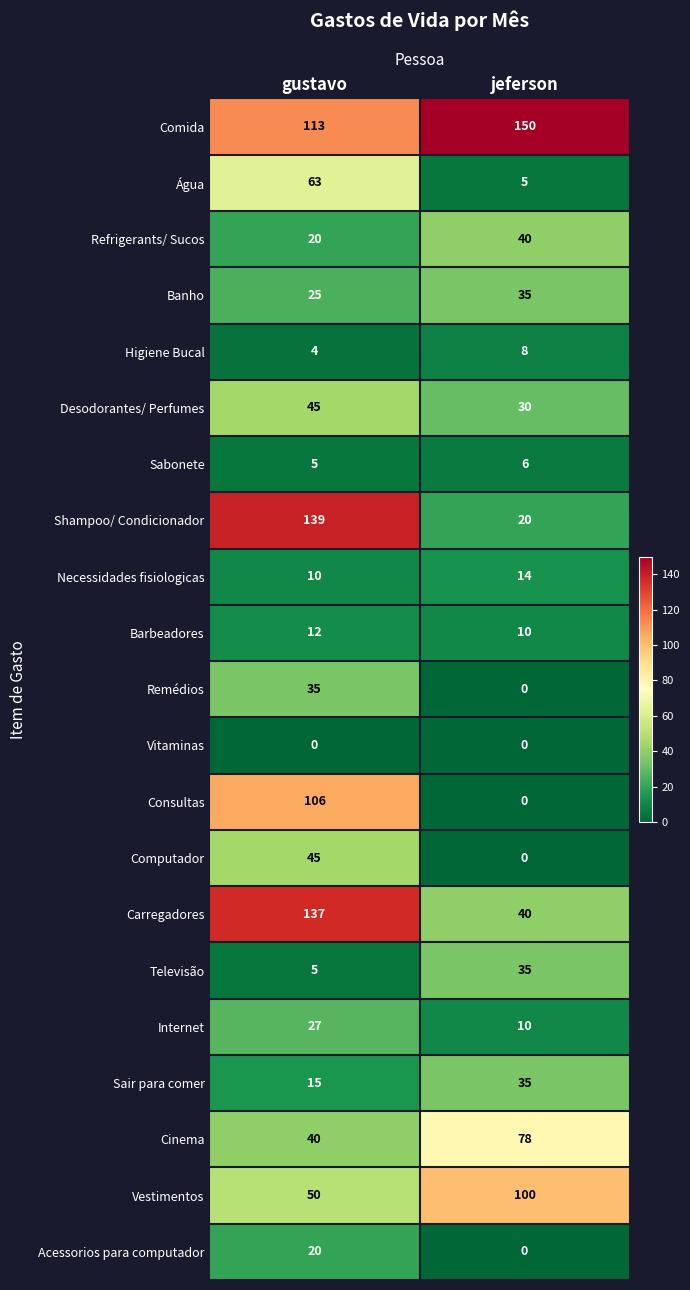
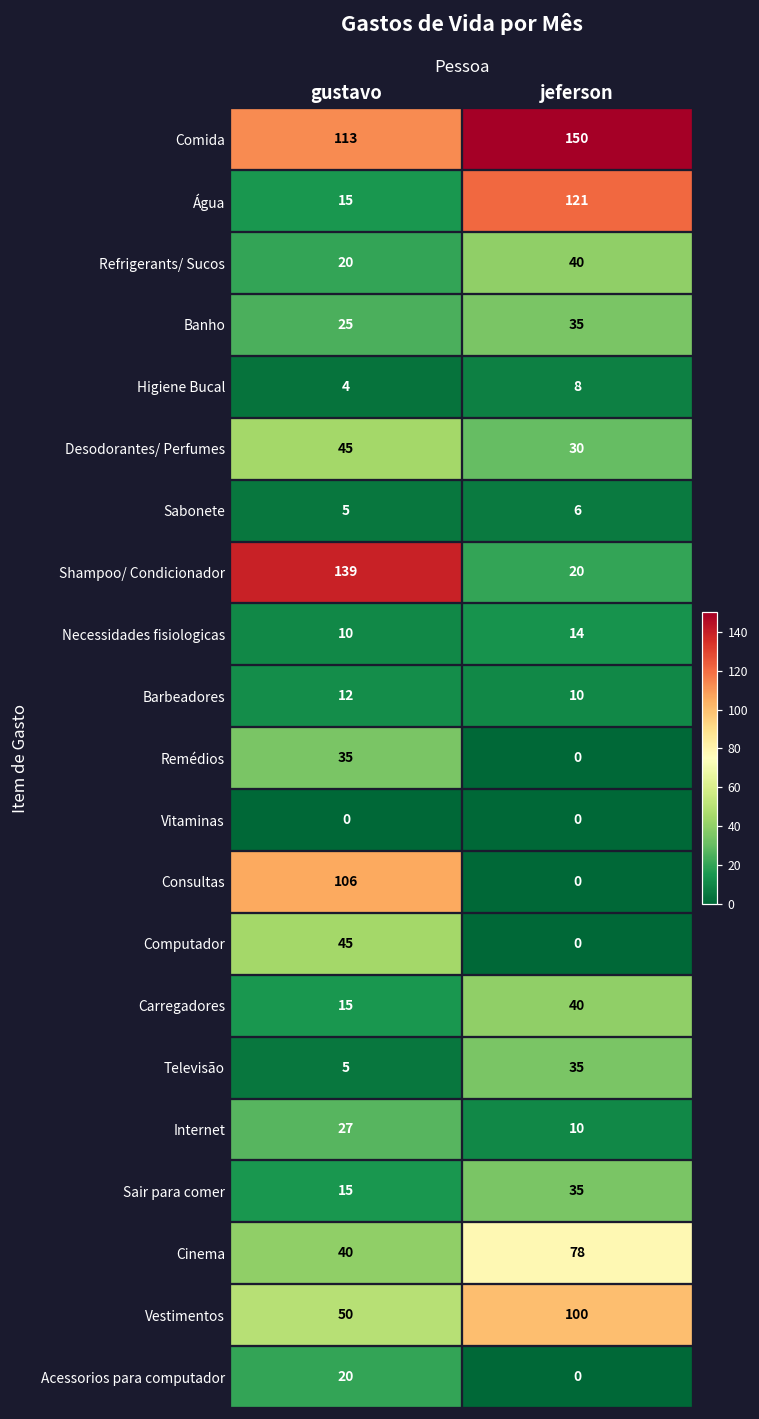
Água, gustavo: 63 -> 15
Água, jeferson: 5 -> 121
Carregadores, gustavo: 137 -> 15
